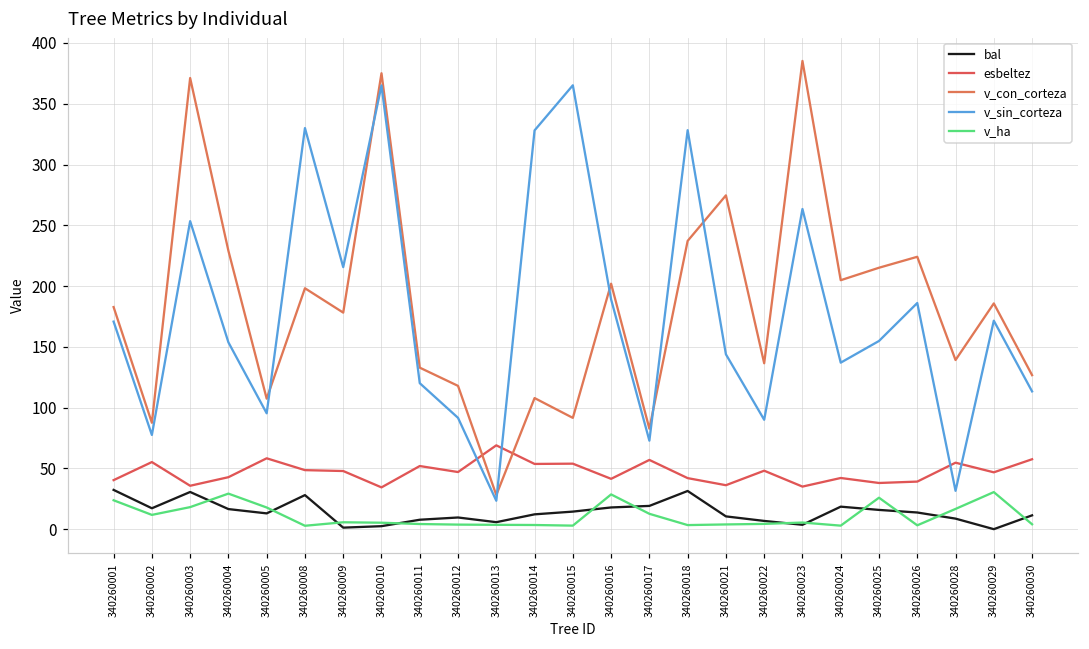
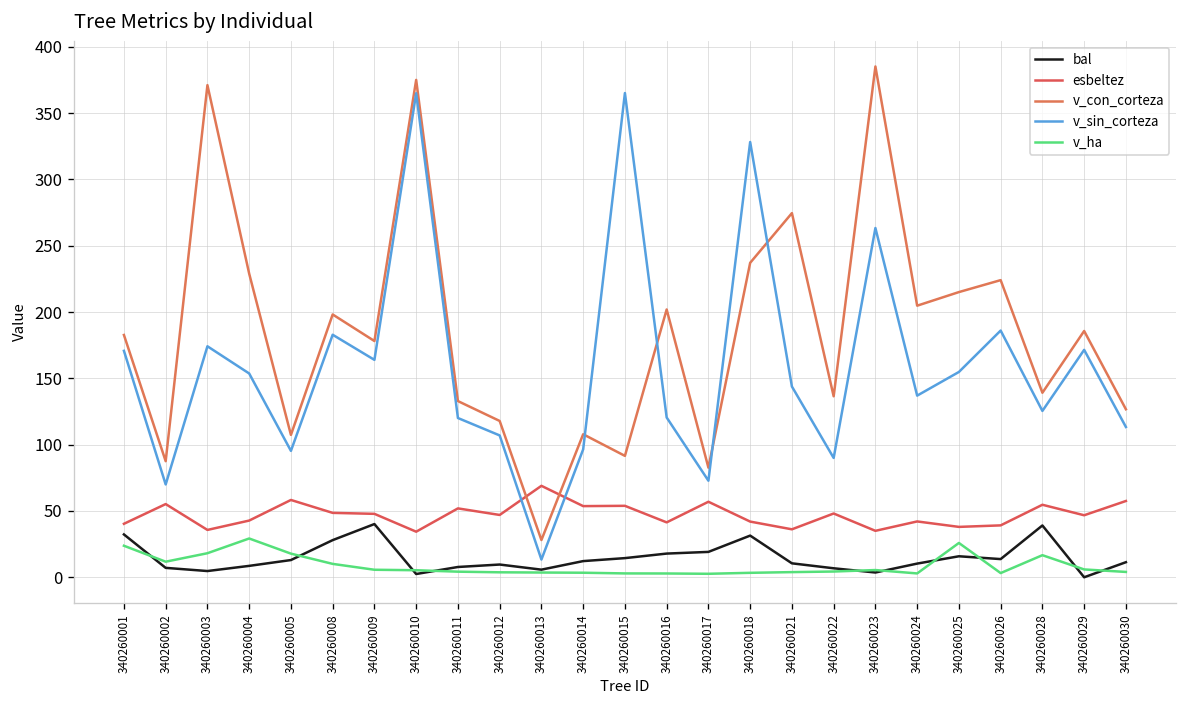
bal, 340260002: 17 -> 7
v_sin_corteza, 340260002: 78 -> 70
bal, 340260003: 31 -> 5
v_sin_corteza, 340260003: 253 -> 174
bal, 340260004: 17 -> 9
v_sin_corteza, 340260008: 330 -> 183
v_ha, 340260008: 3 -> 10
bal, 340260009: 1 -> 40
v_sin_corteza, 340260009: 216 -> 164
v_sin_corteza, 340260012: 92 -> 107
v_sin_corteza, 340260013: 23 -> 13
v_sin_corteza, 340260014: 328 -> 96
v_sin_corteza, 340260016: 189 -> 121
v_ha, 340260016: 29 -> 3
v_ha, 340260017: 13 -> 3
bal, 340260024: 19 -> 10
bal, 340260028: 9 -> 39
v_sin_corteza, 340260028: 32 -> 125
v_ha, 340260029: 31 -> 6
